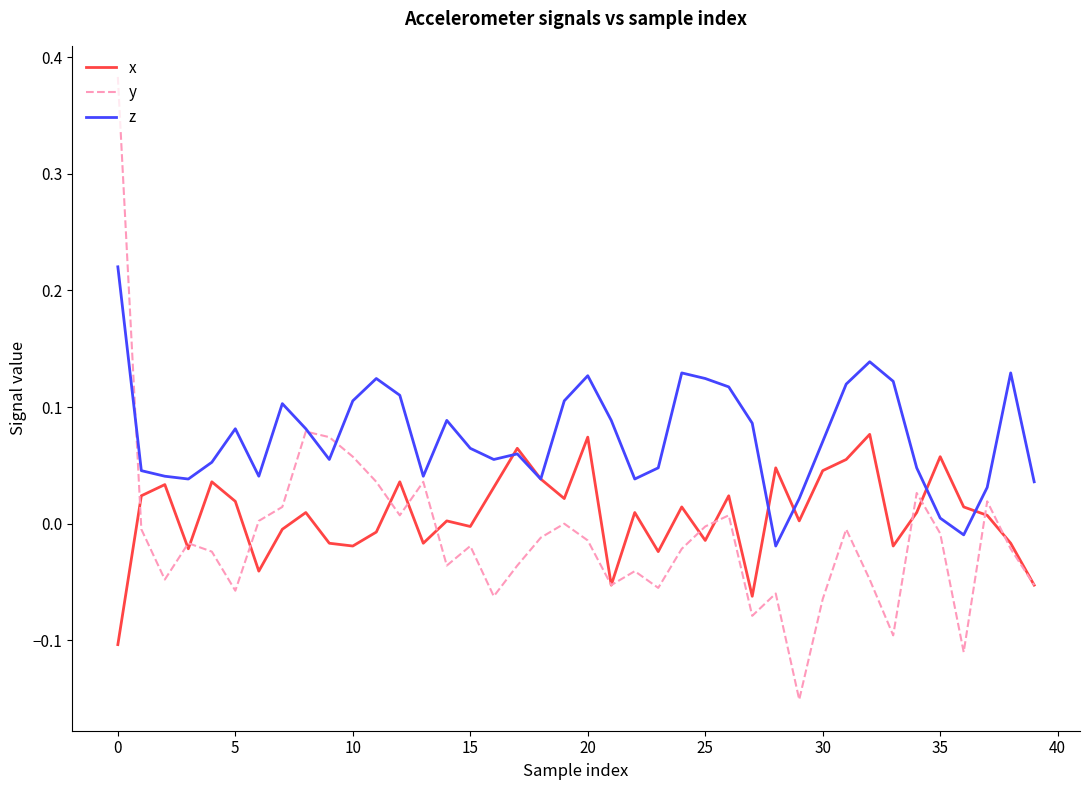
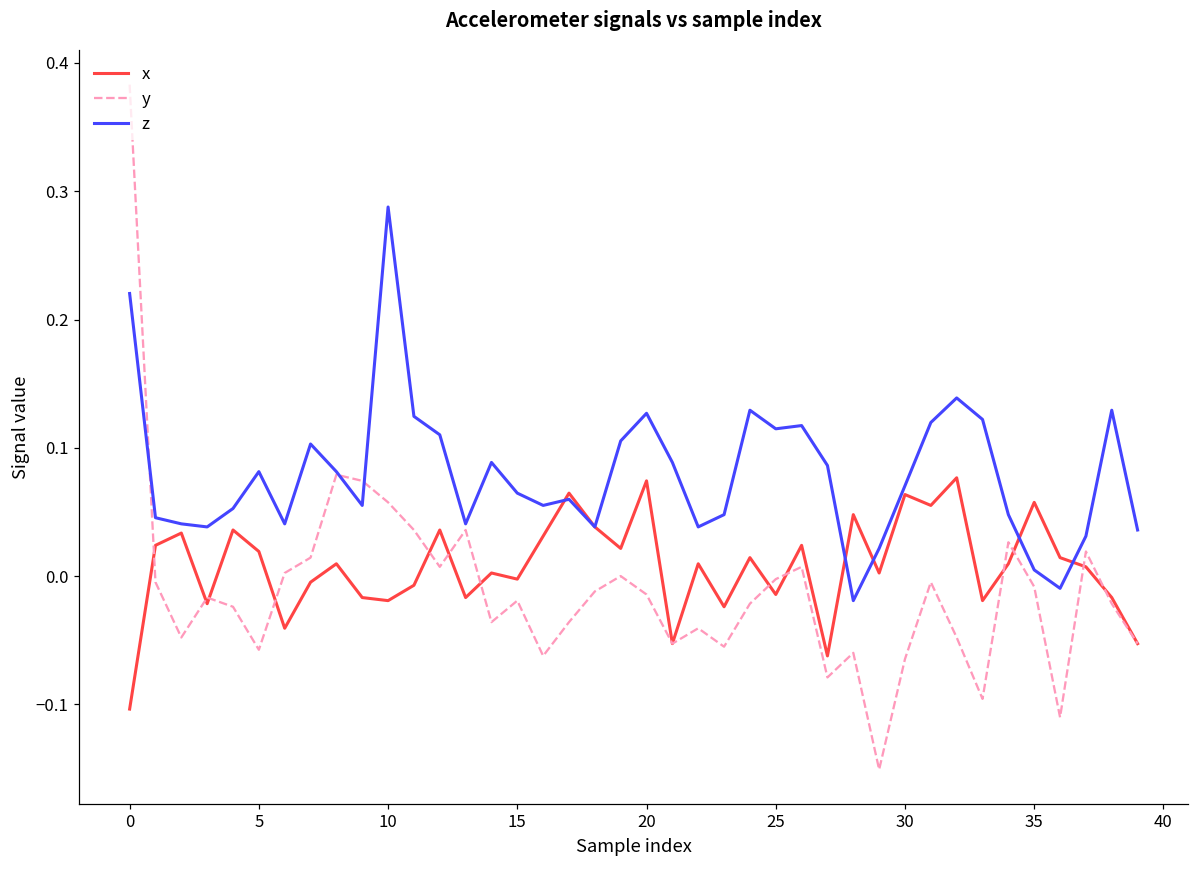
z, 10: 0.105 -> 0.288
z, 25: 0.124 -> 0.115
x, 30: 0.045 -> 0.064
